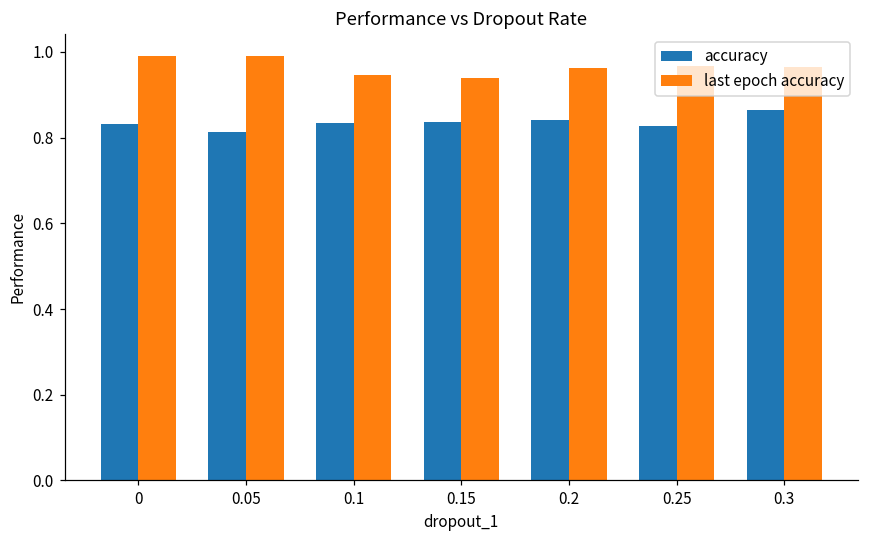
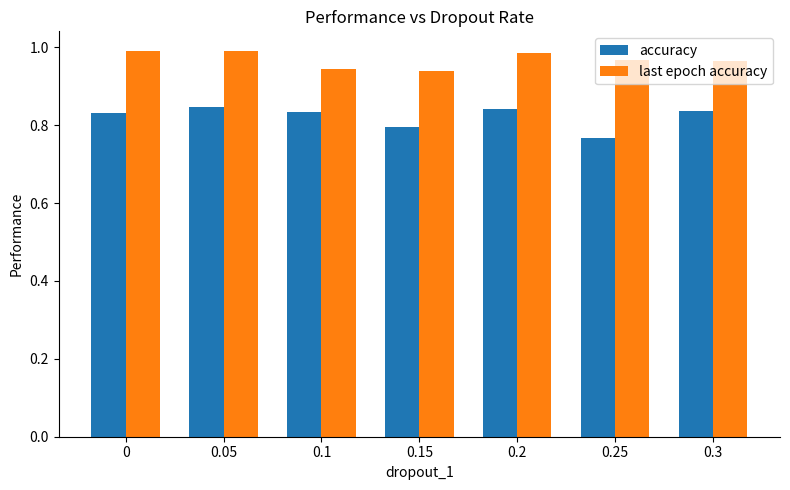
accuracy, 0.05: 0.81 -> 0.85
accuracy, 0.15: 0.84 -> 0.79
last epoch accuracy, 0.2: 0.96 -> 0.99
accuracy, 0.25: 0.83 -> 0.77
accuracy, 0.3: 0.86 -> 0.84
